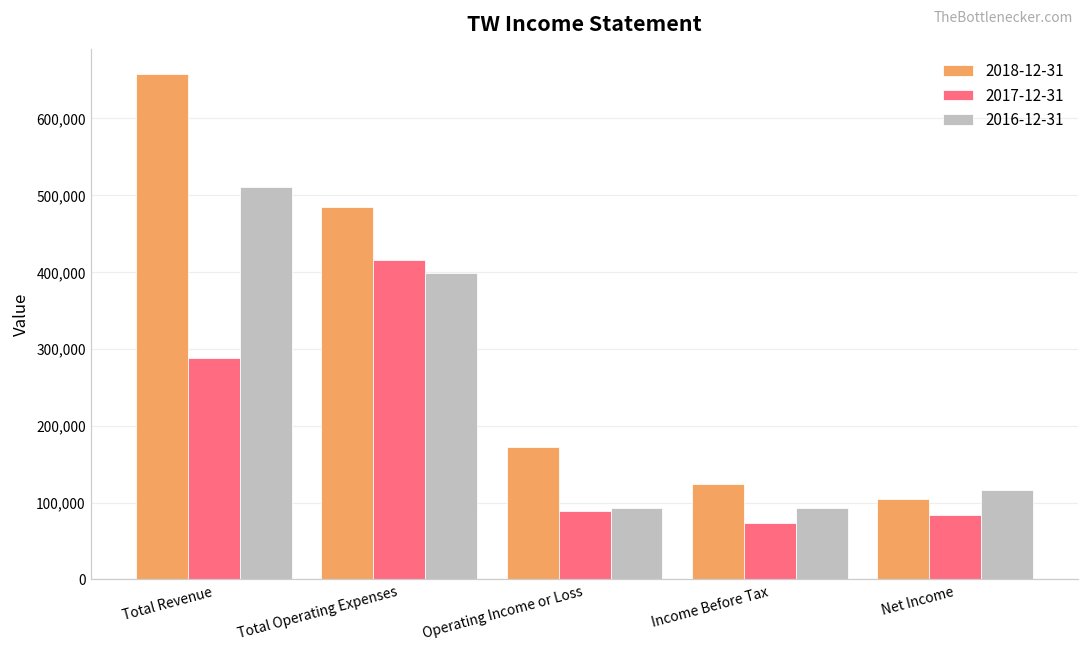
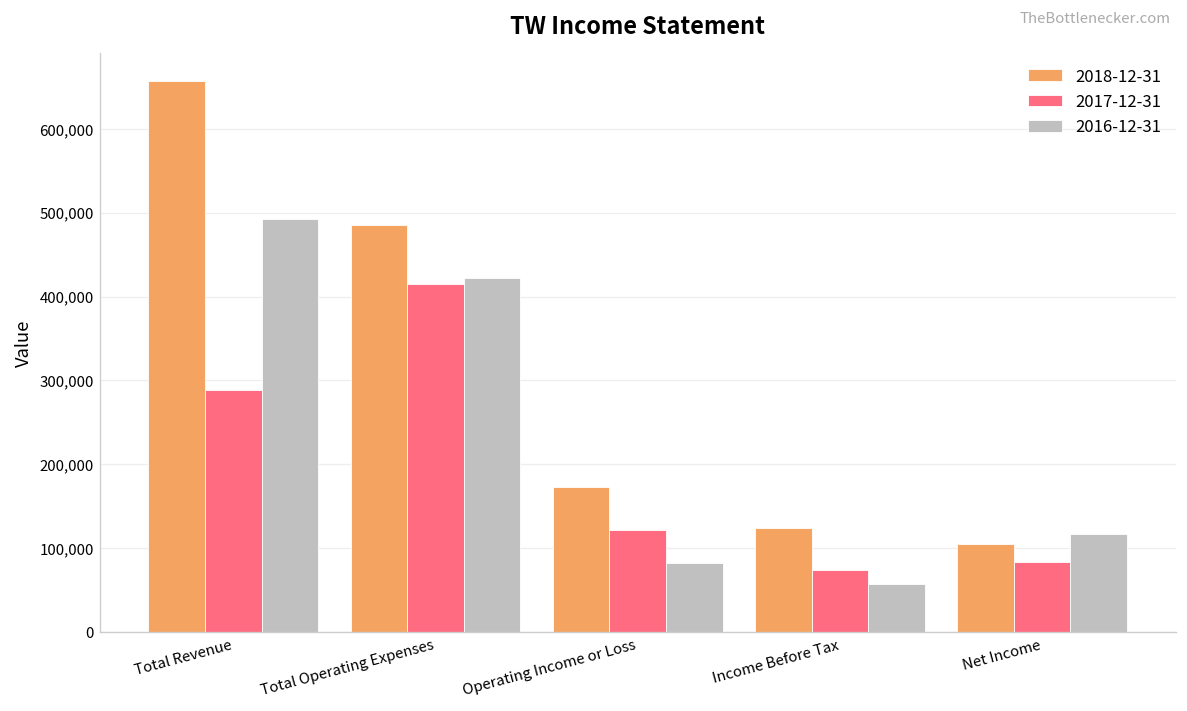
2016-12-31, Total Revenue: 510,000 -> 490,000
2016-12-31, Total Operating Expenses: 400,000 -> 420,000
2017-12-31, Operating Income or Loss: 90,000 -> 120,000
2016-12-31, Operating Income or Loss: 90,000 -> 80,000
2016-12-31, Income Before Tax: 90,000 -> 60,000
